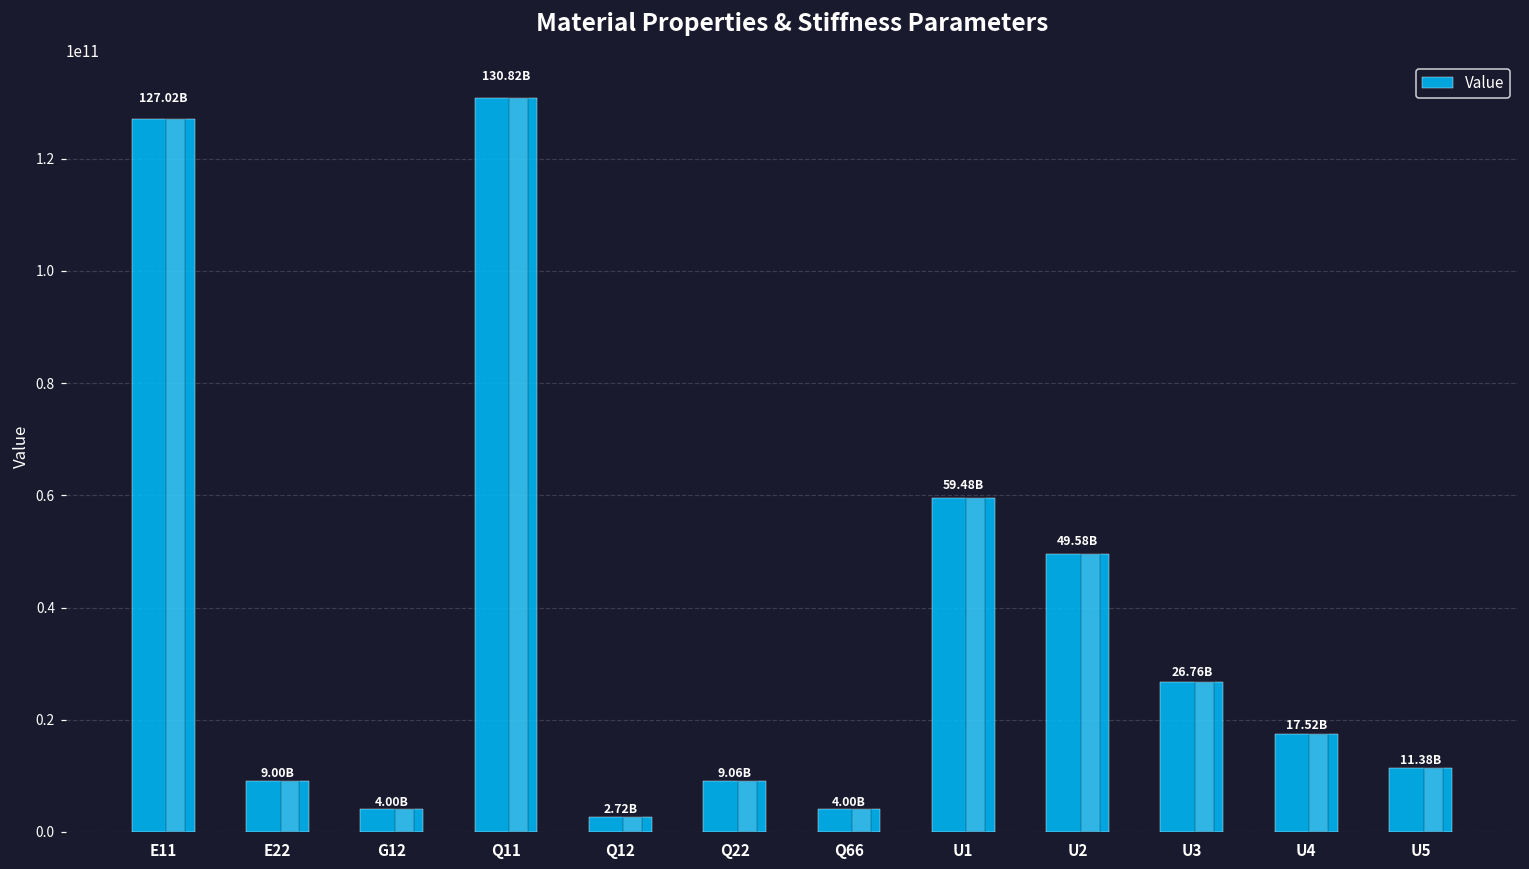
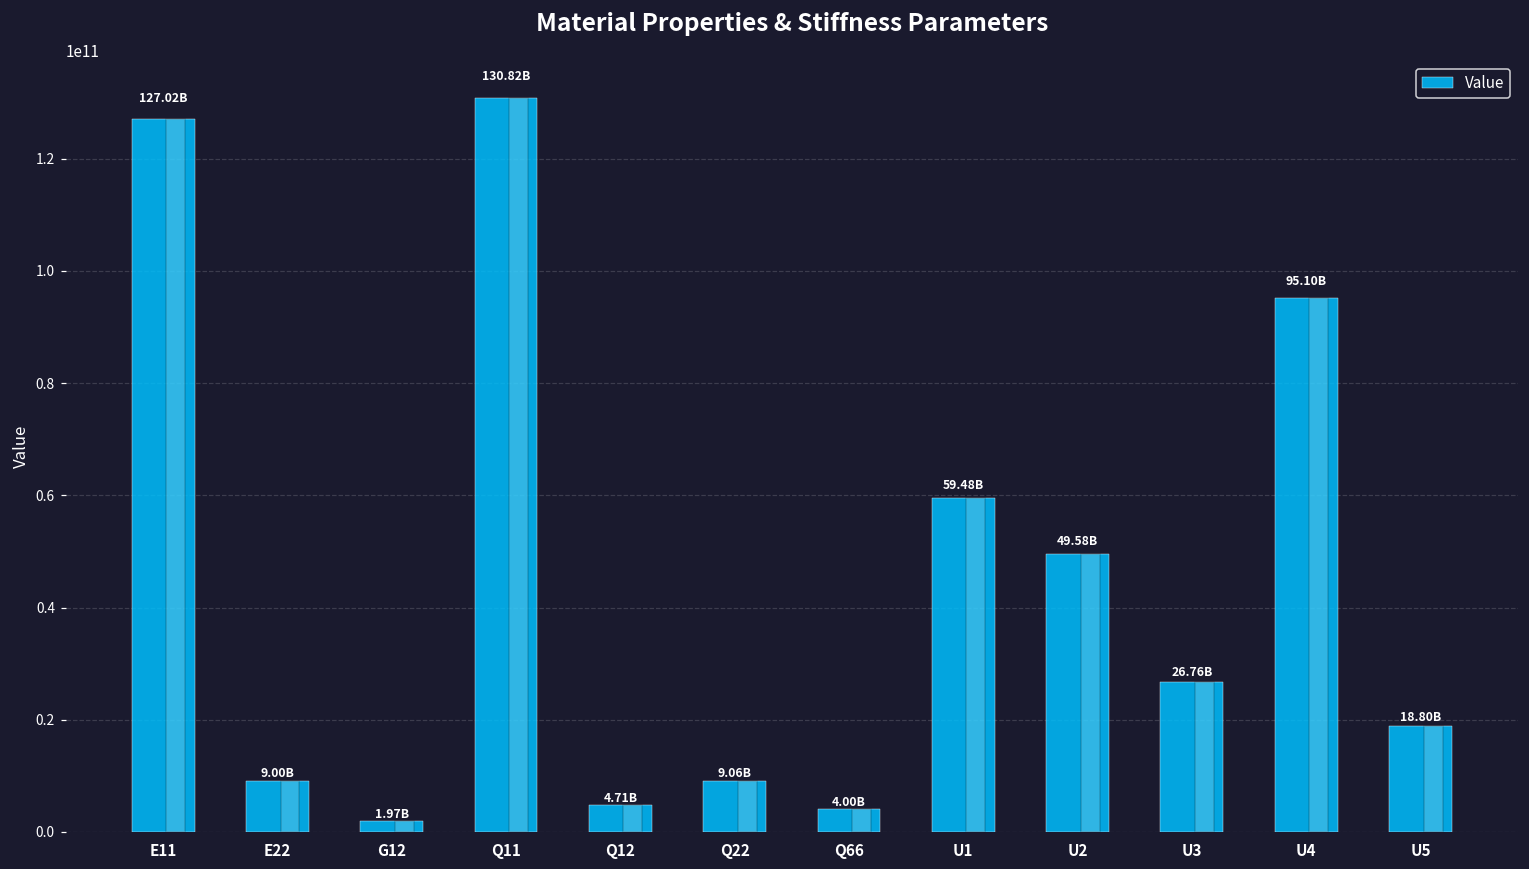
G12: 4.00B -> 1.97B
Q12: 2.72B -> 4.71B
U4: 17.52B -> 95.10B
U5: 11.38B -> 18.80B
